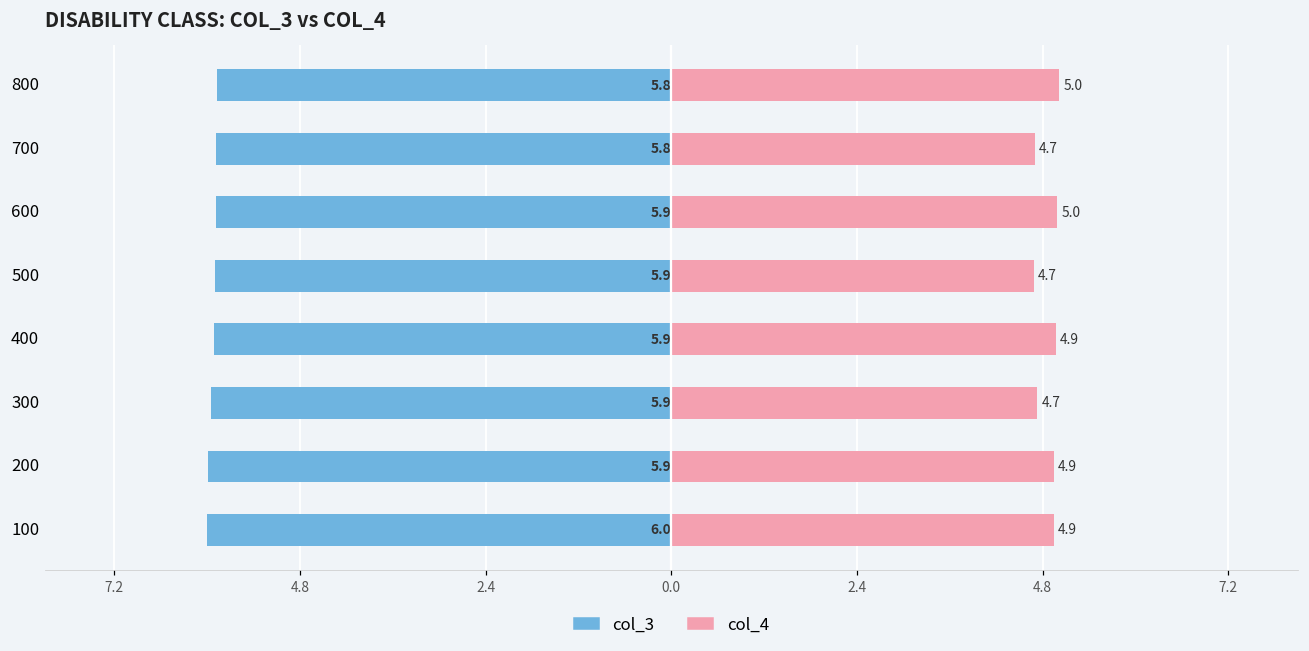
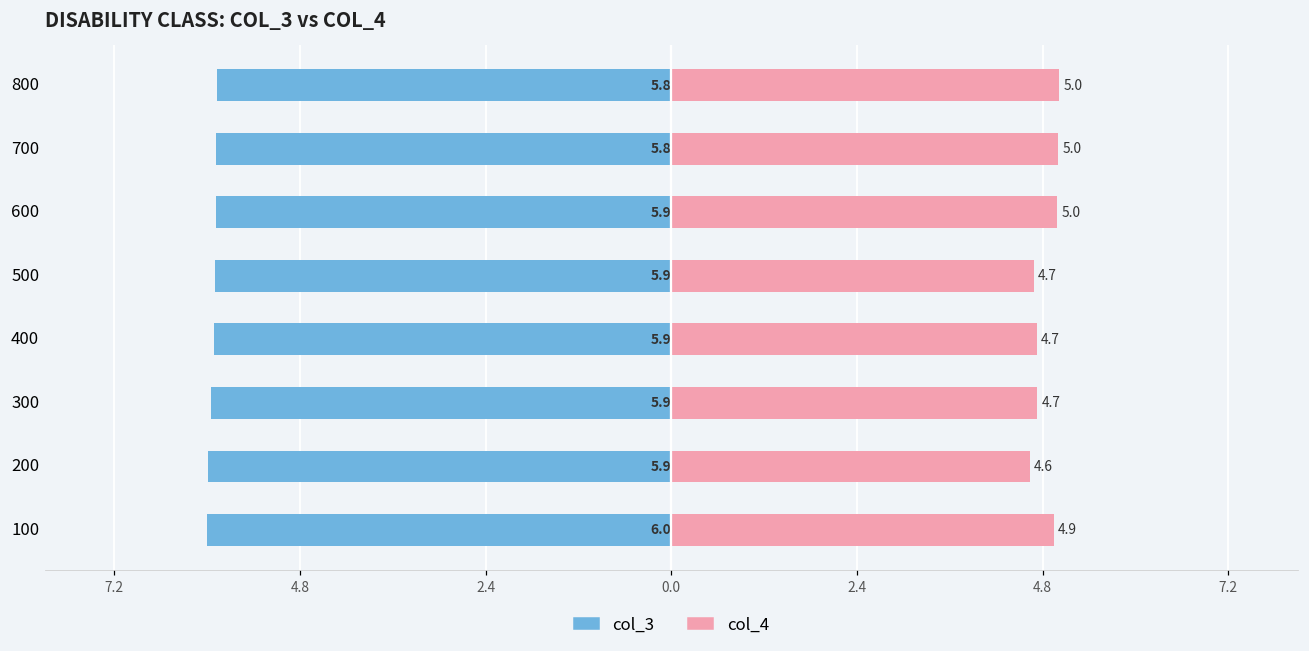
col_4, 700: 4.7 -> 5.0
col_4, 400: 4.9 -> 4.7
col_4, 200: 4.9 -> 4.6
